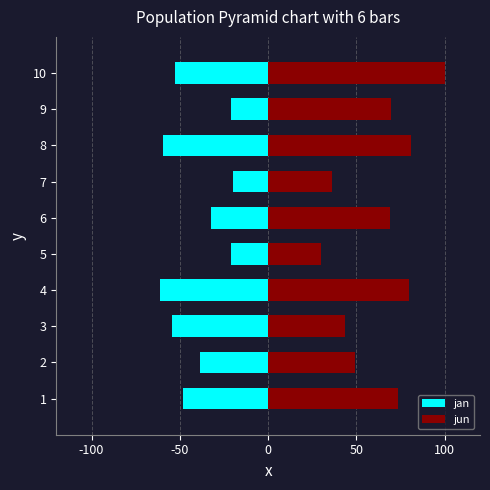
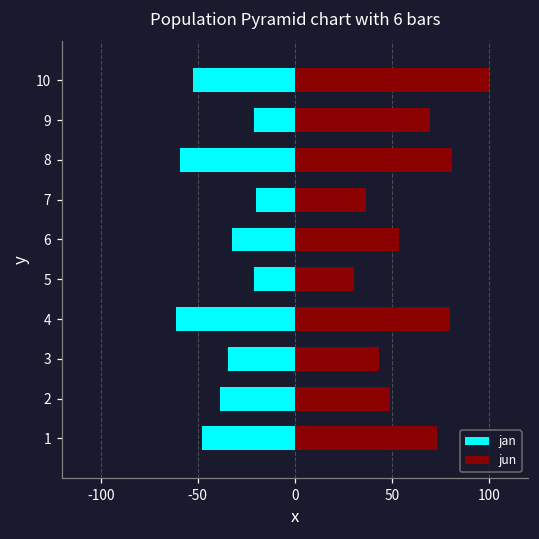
jun, 6: 69 -> 54
jan, 3: -55 -> -34
